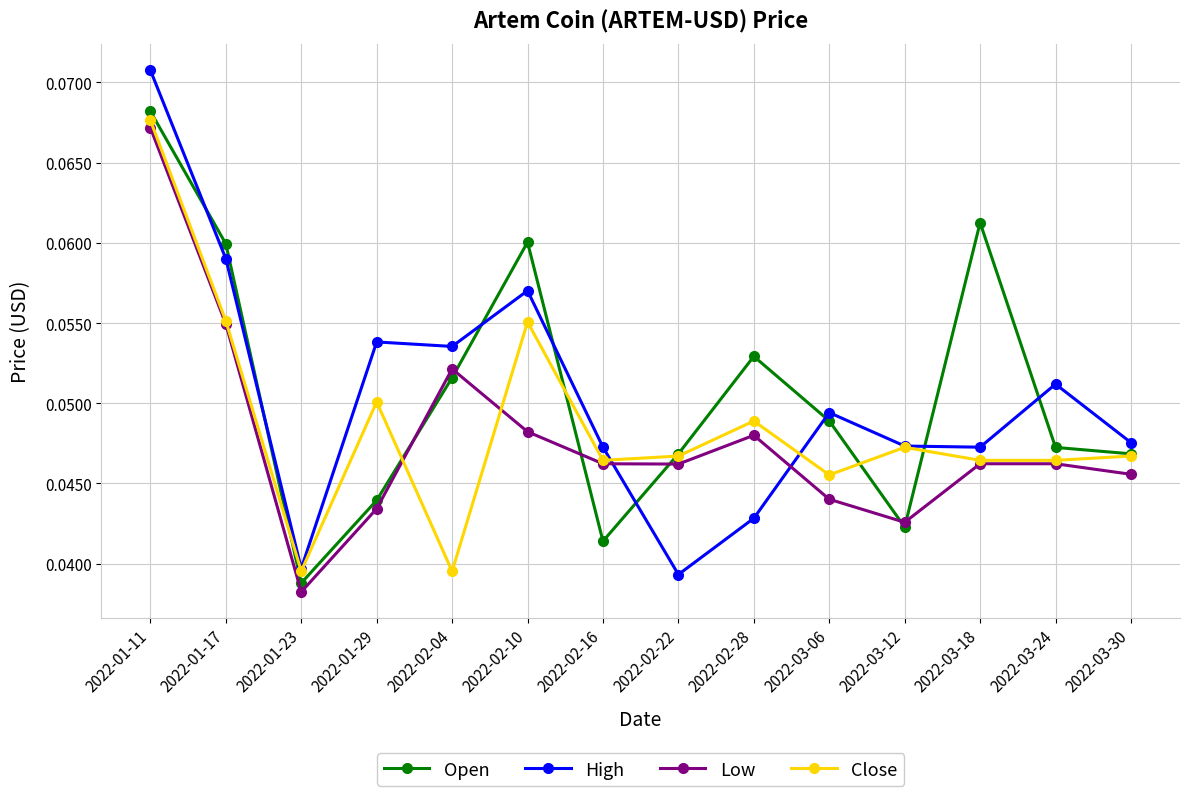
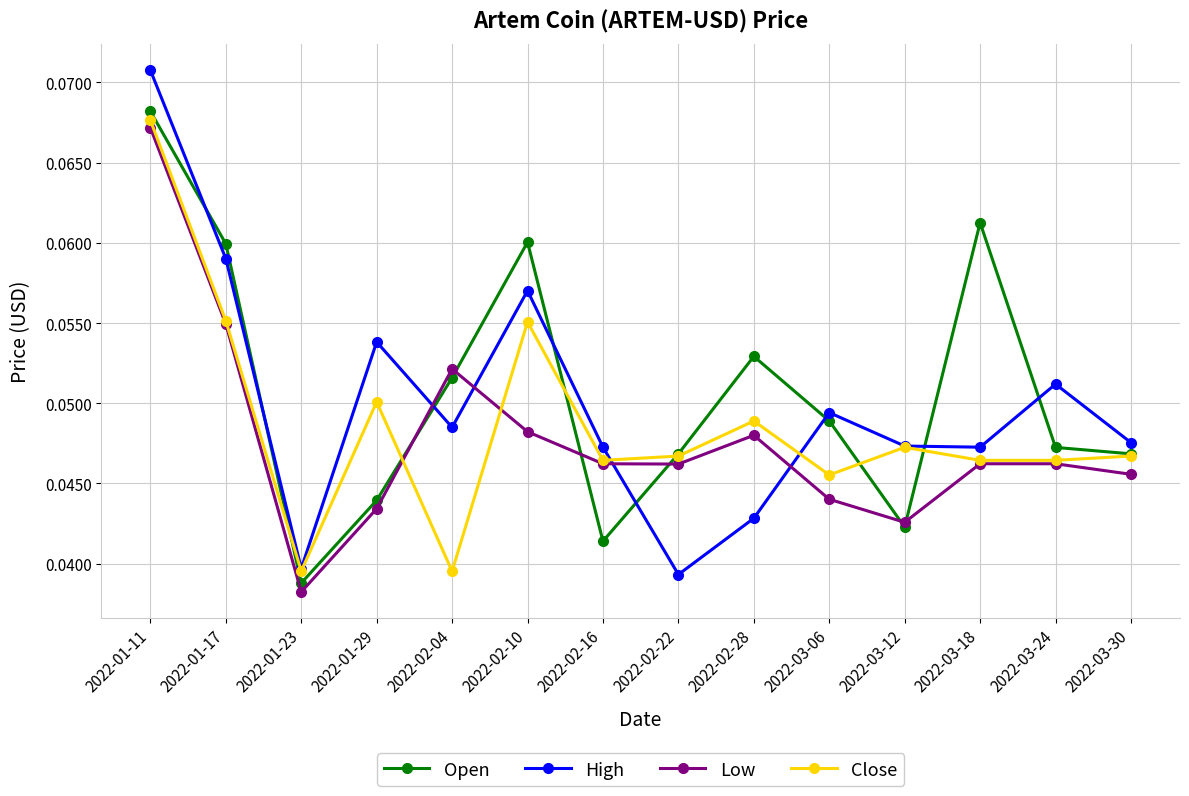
High, 2022-02-04: 0.0535 -> 0.0485
